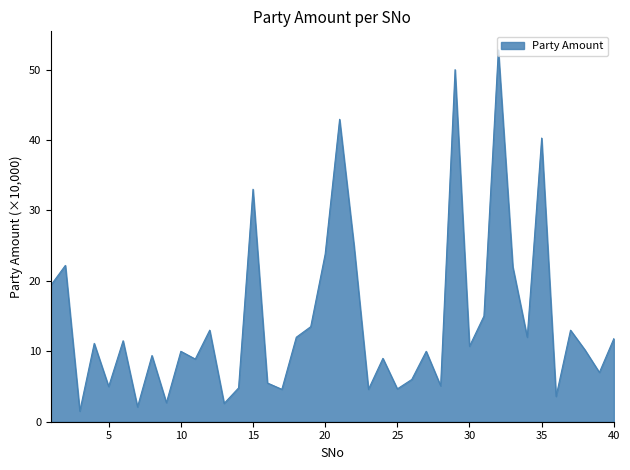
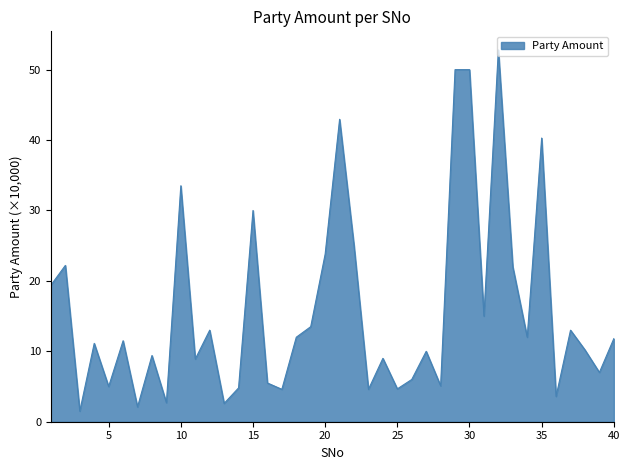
10: 10 -> 34
15: 33 -> 30
30: 11 -> 50
